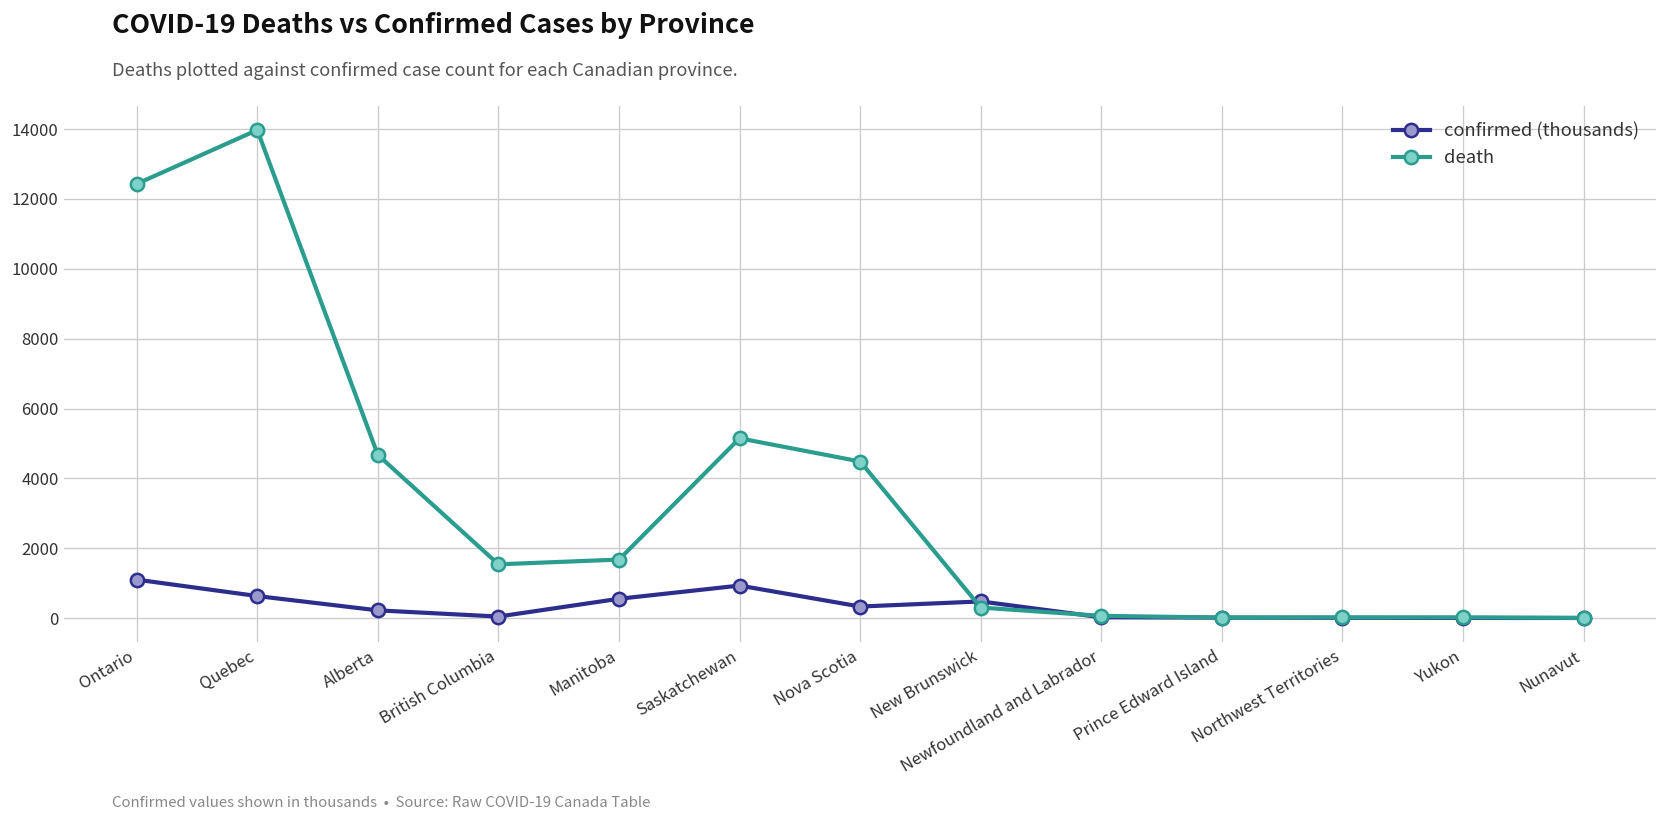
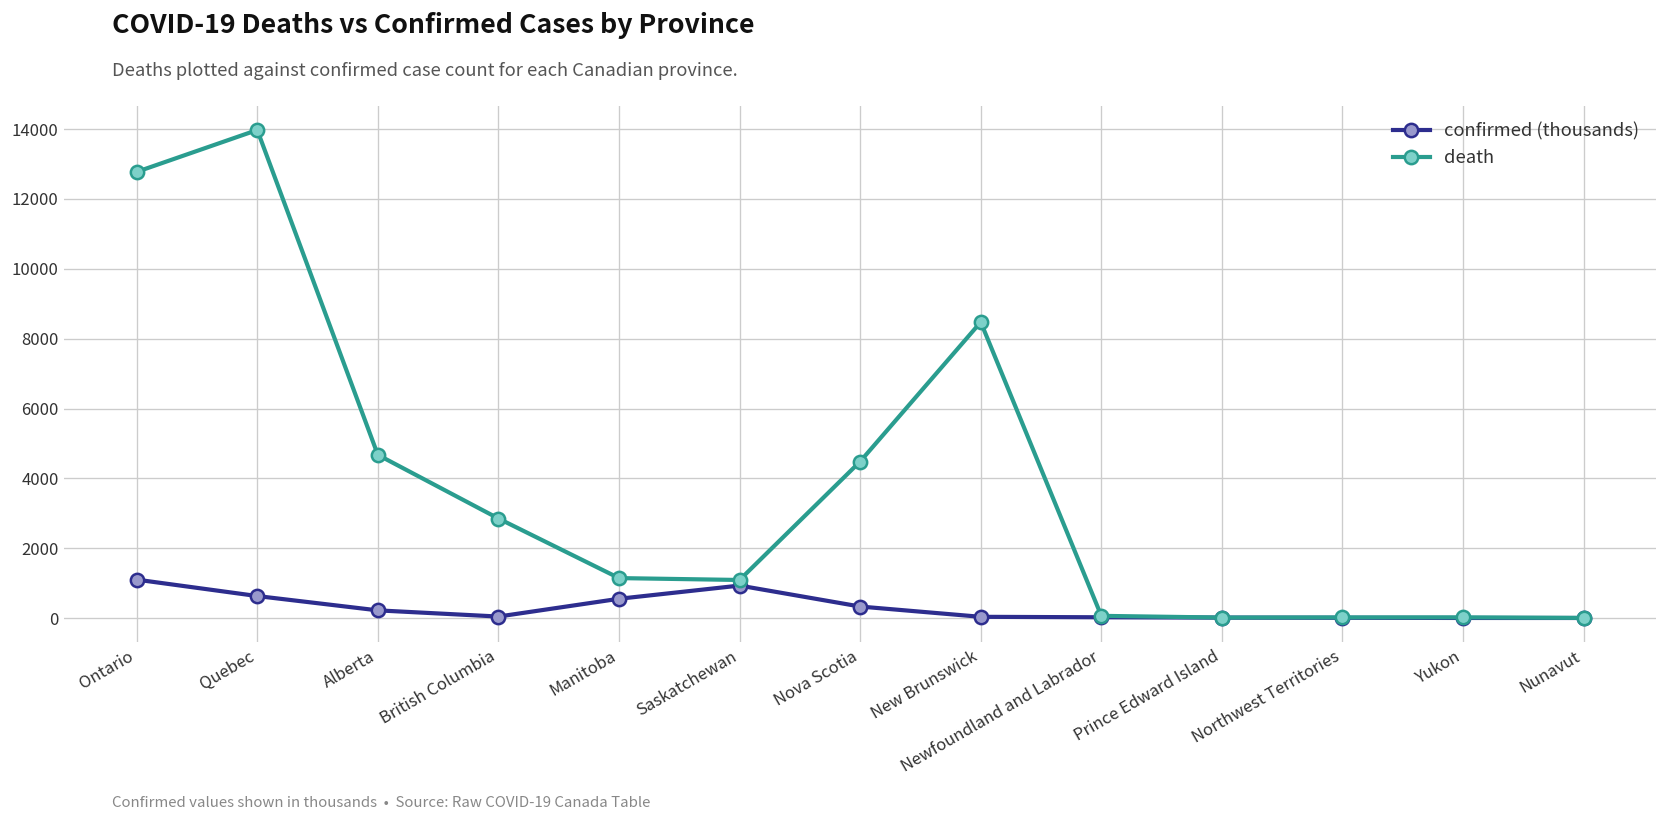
death, Ontario: 12400 -> 12800
death, British Columbia: 1500 -> 2900
death, Manitoba: 1700 -> 1100
death, Saskatchewan: 5100 -> 1100
confirmed (thousands), New Brunswick: 500 -> 0
death, New Brunswick: 300 -> 8500
